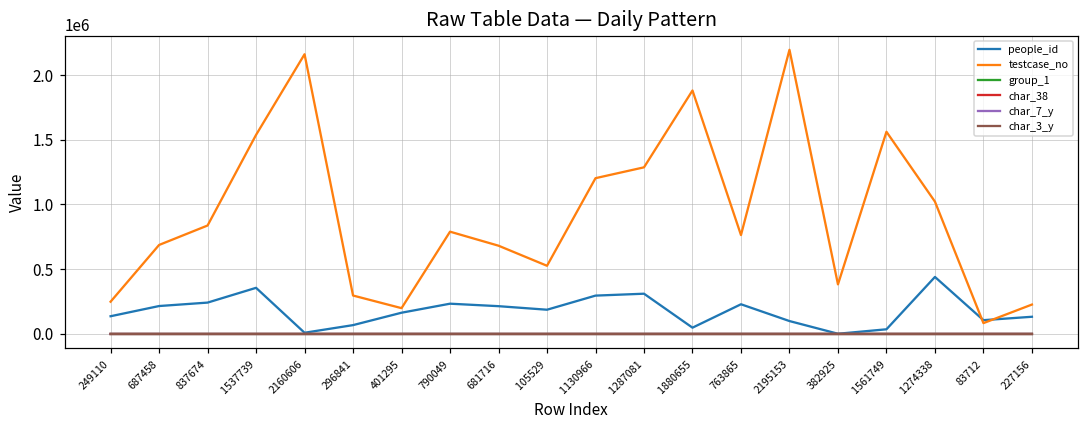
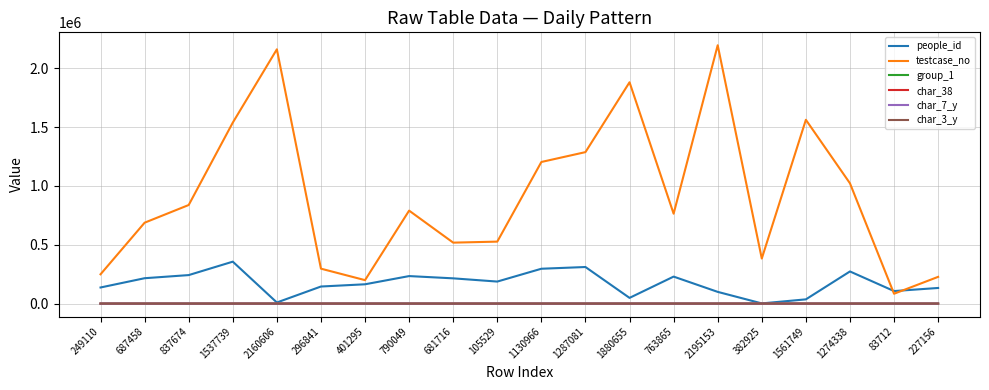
people_id, 296841: 70000 -> 150000
testcase_no, 681716: 680000 -> 520000
people_id, 1274338: 440000 -> 270000
